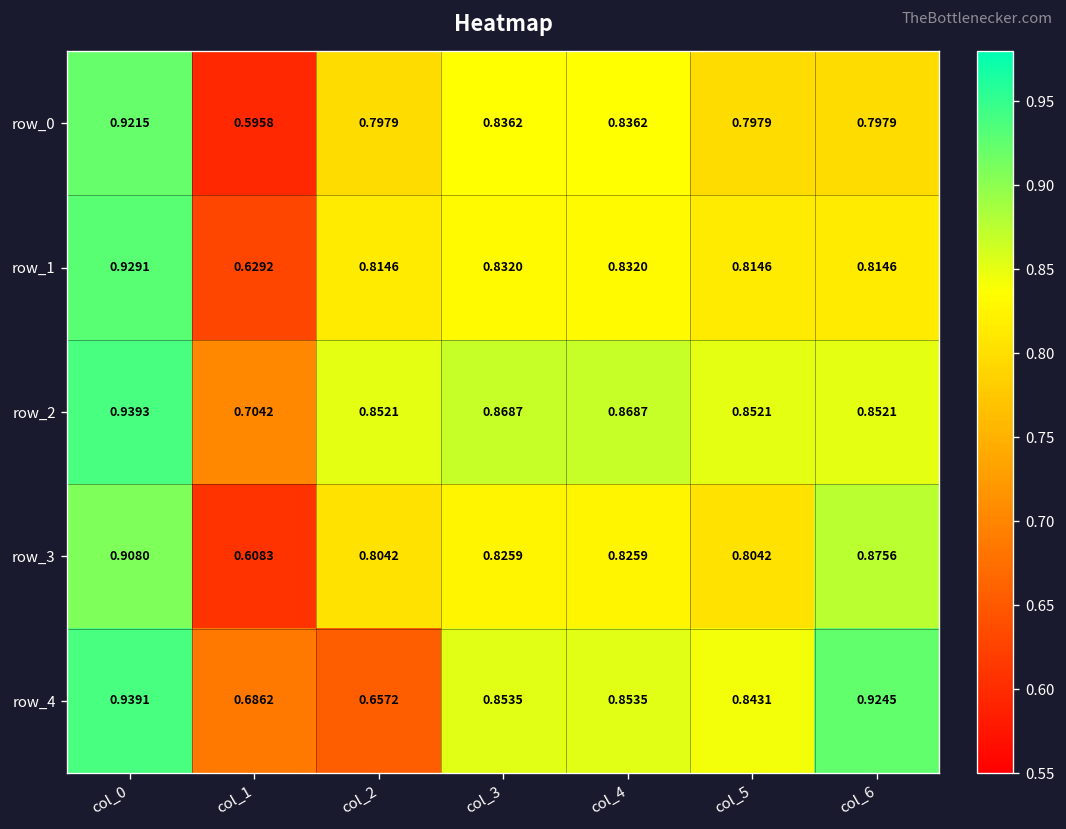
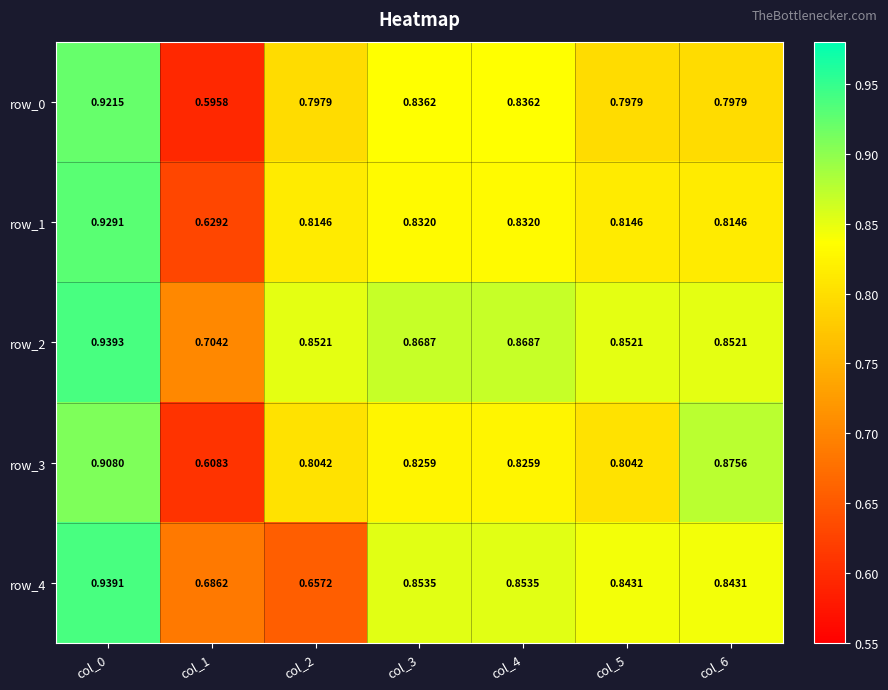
row_4, col_6: 0.9245 -> 0.8431
